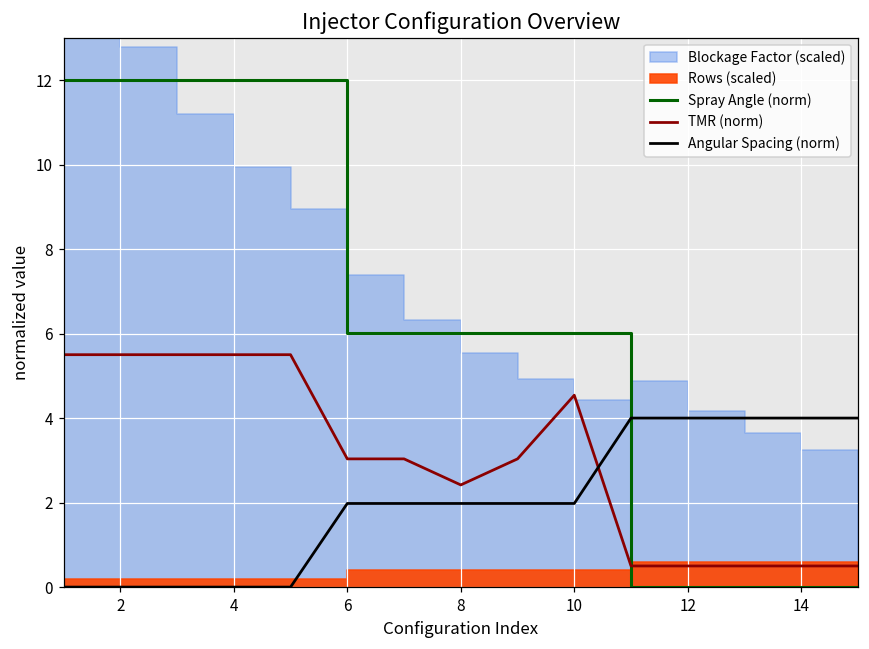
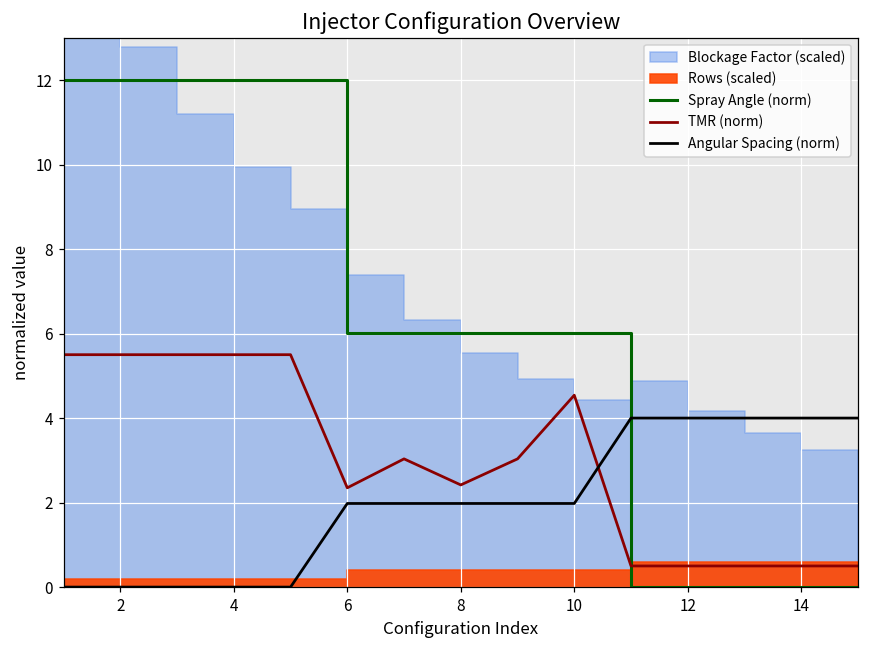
TMR (norm), 6: 3.0 -> 2.3
